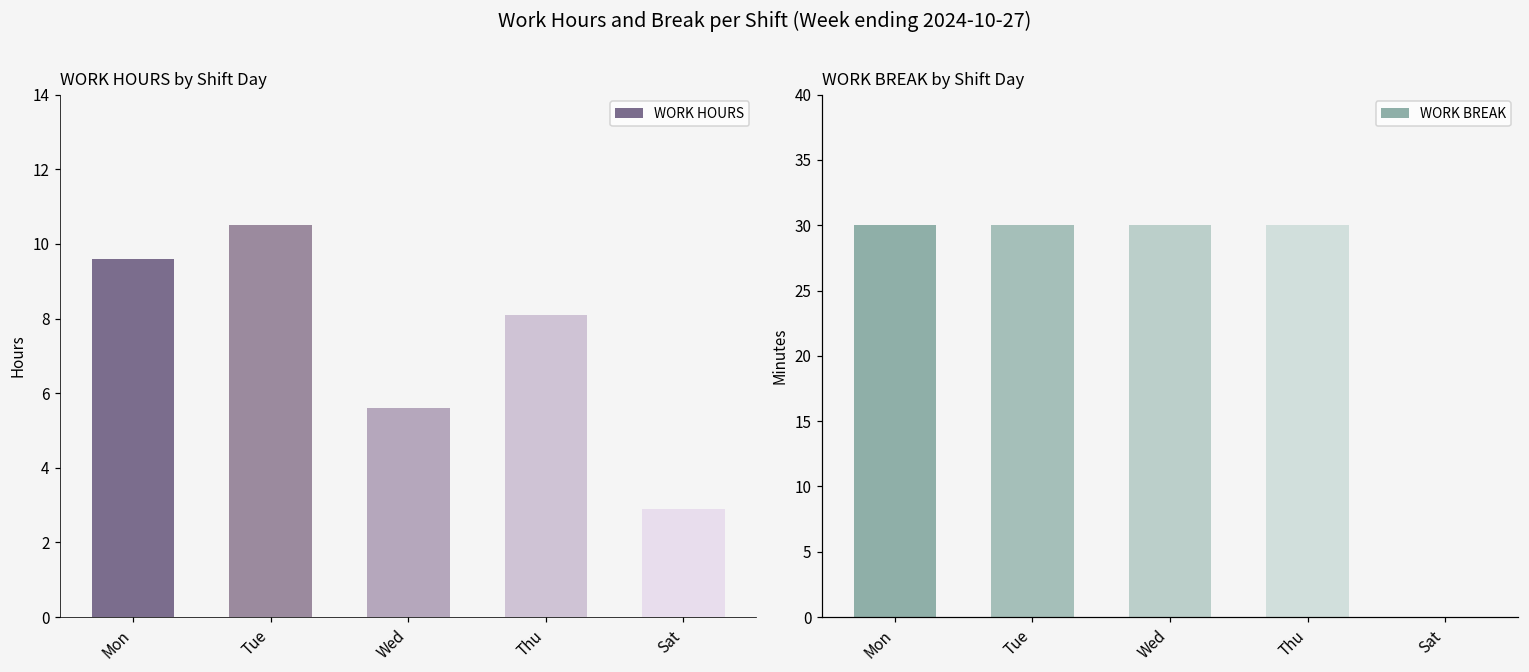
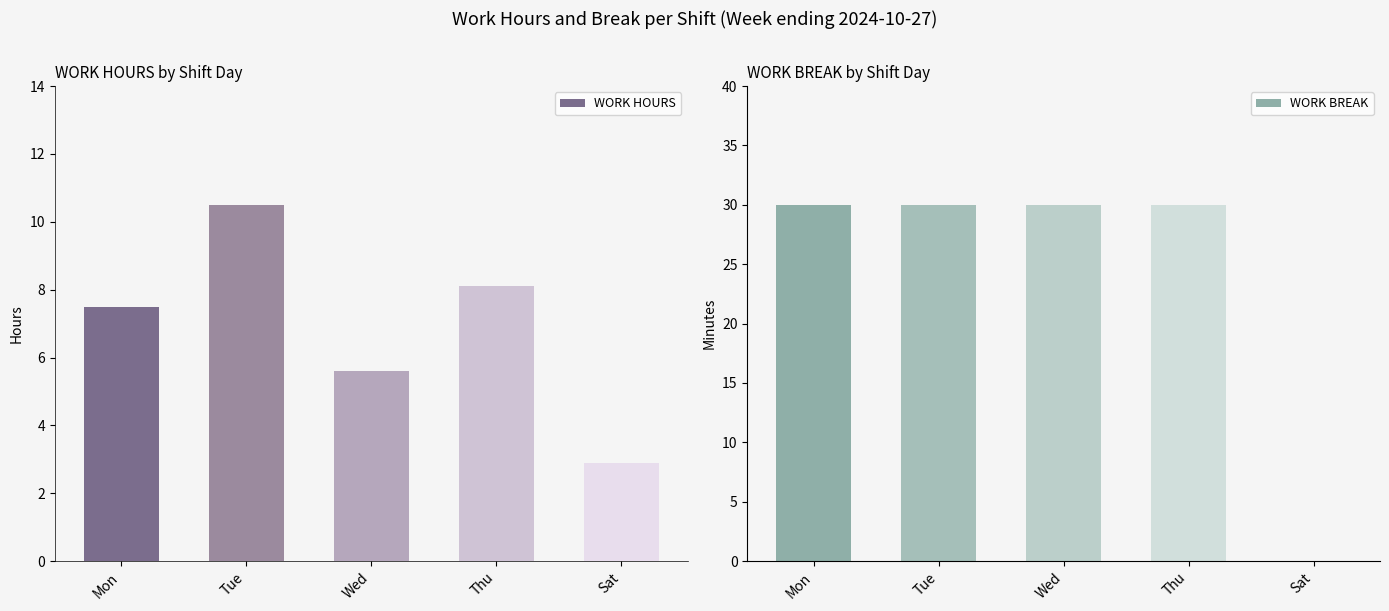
WORK HOURS by Shift Day, Mon: 9.6 -> 7.5
